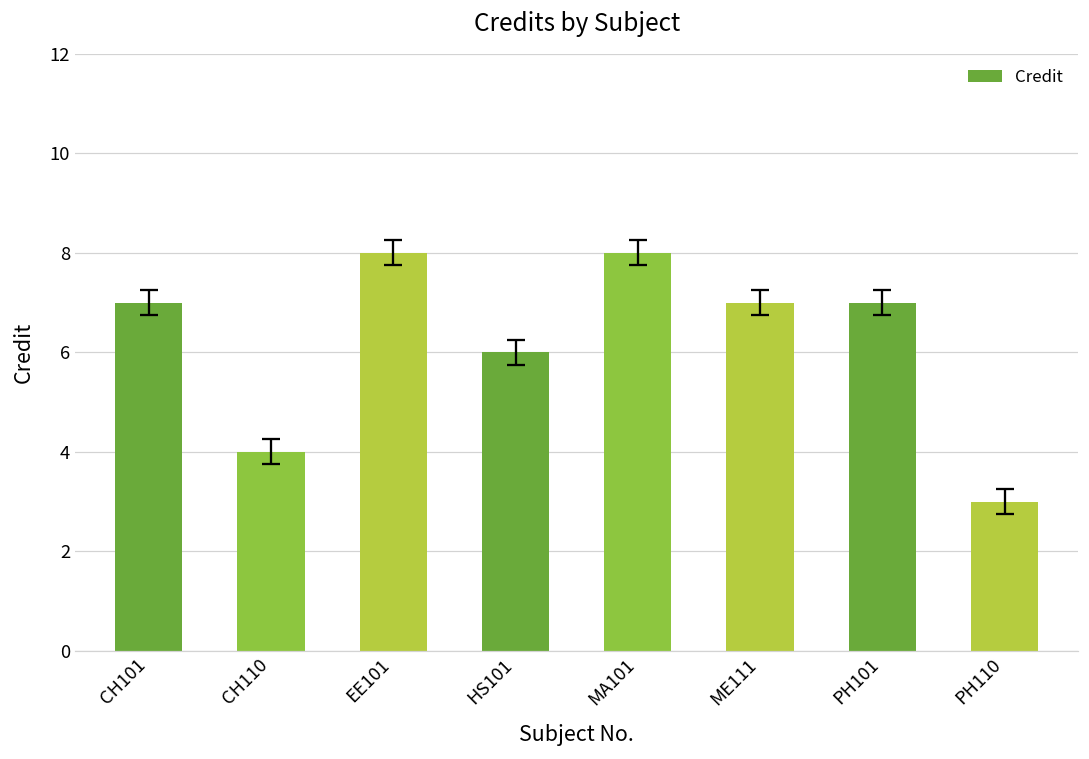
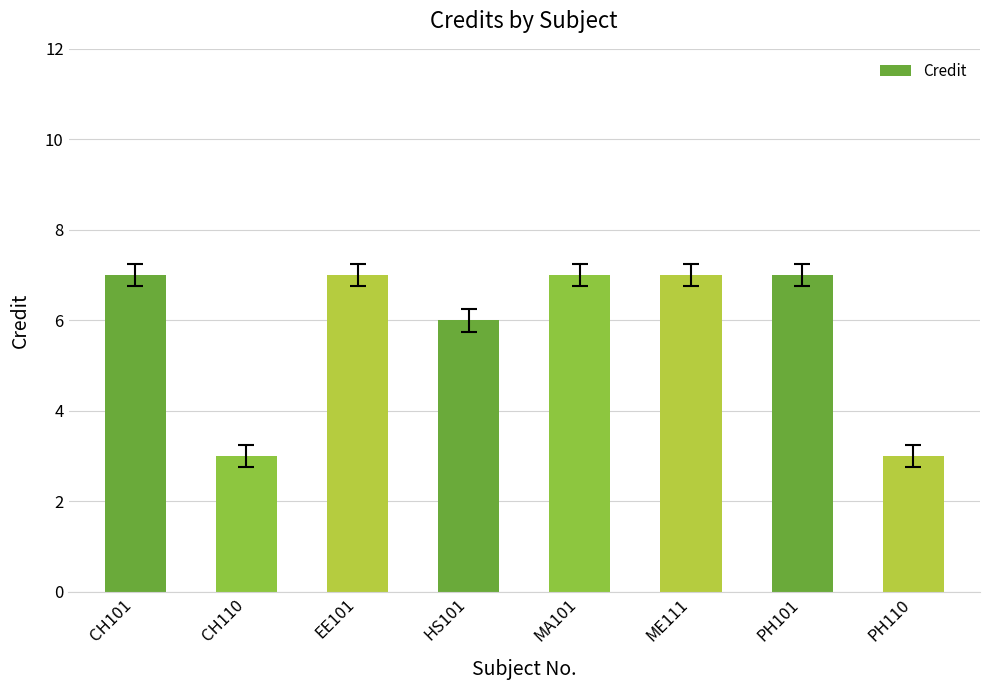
Credit, CH110: 4 -> 3
Credit, EE101: 8 -> 7
Credit, MA101: 8 -> 7
